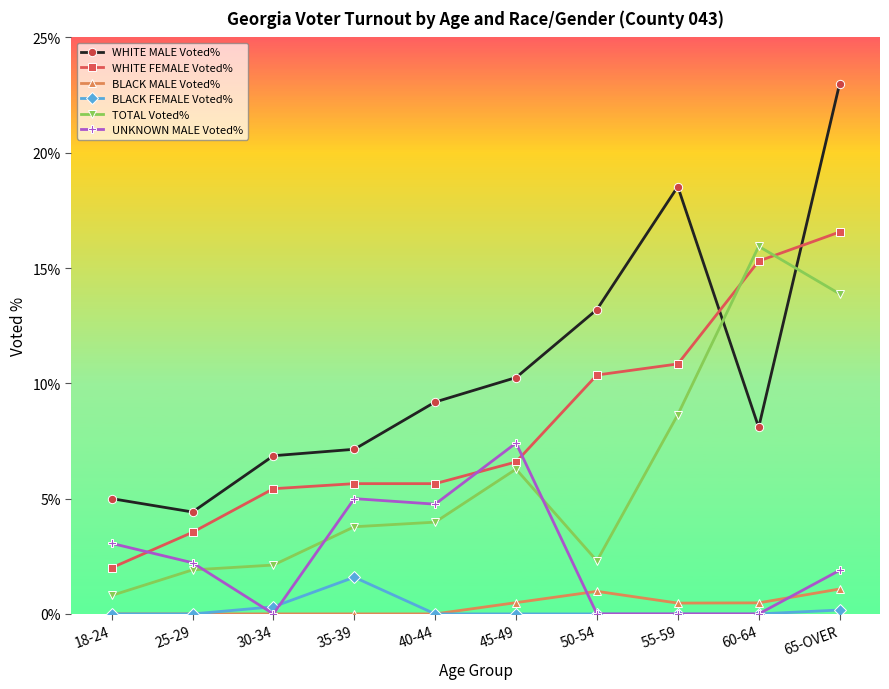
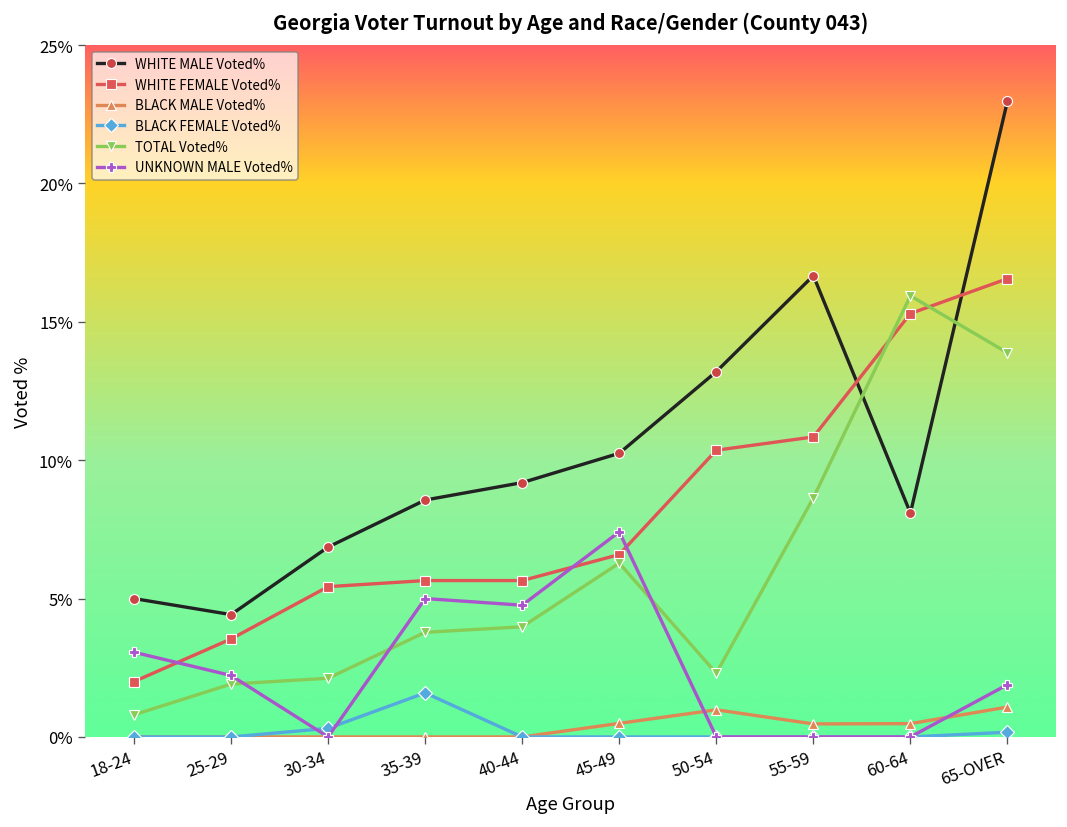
WHITE MALE Voted%, 35-39: 7.1% -> 8.6%
WHITE MALE Voted%, 55-59: 18.5% -> 16.7%
